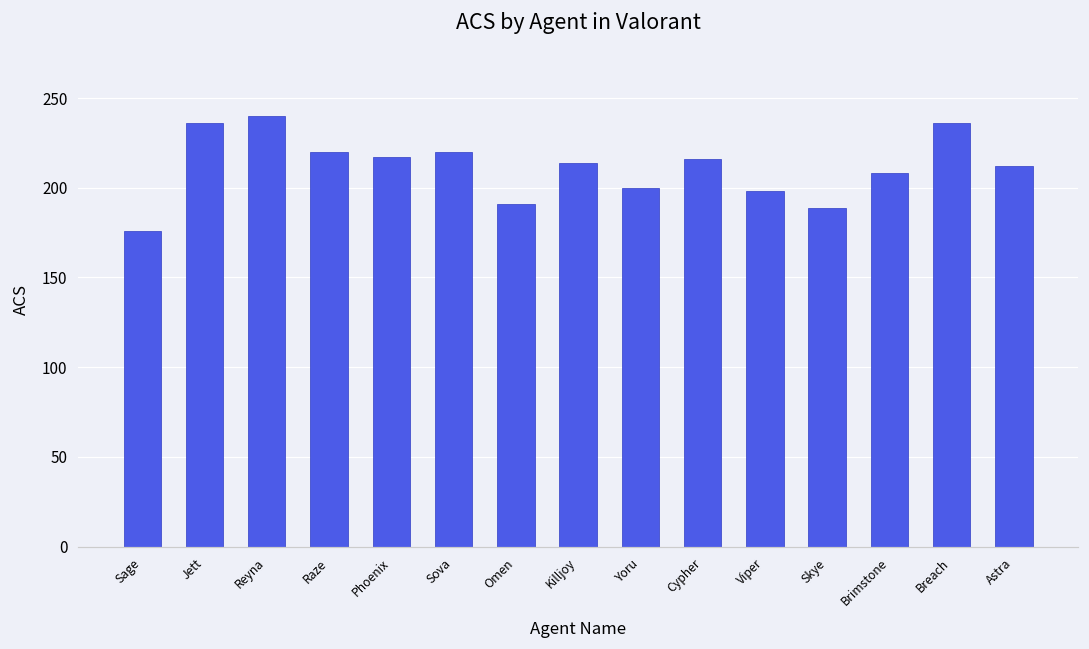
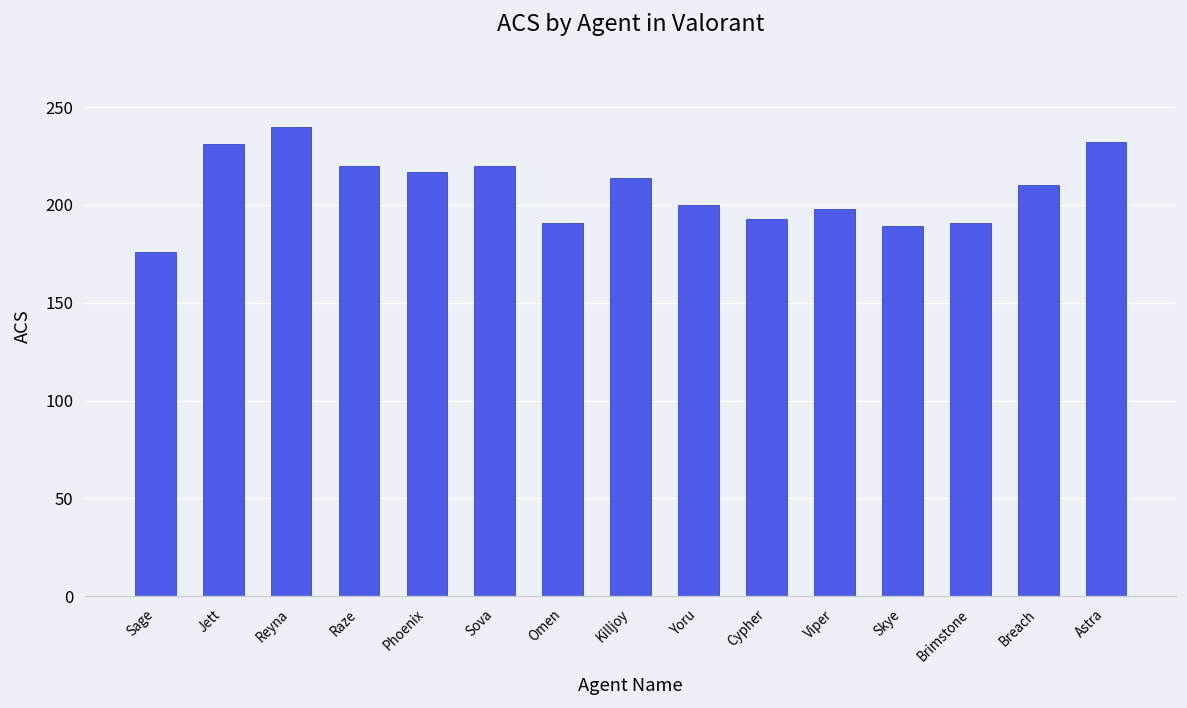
Jett: 236 -> 231
Cypher: 216 -> 193
Brimstone: 208 -> 191
Breach: 236 -> 210
Astra: 212 -> 232
